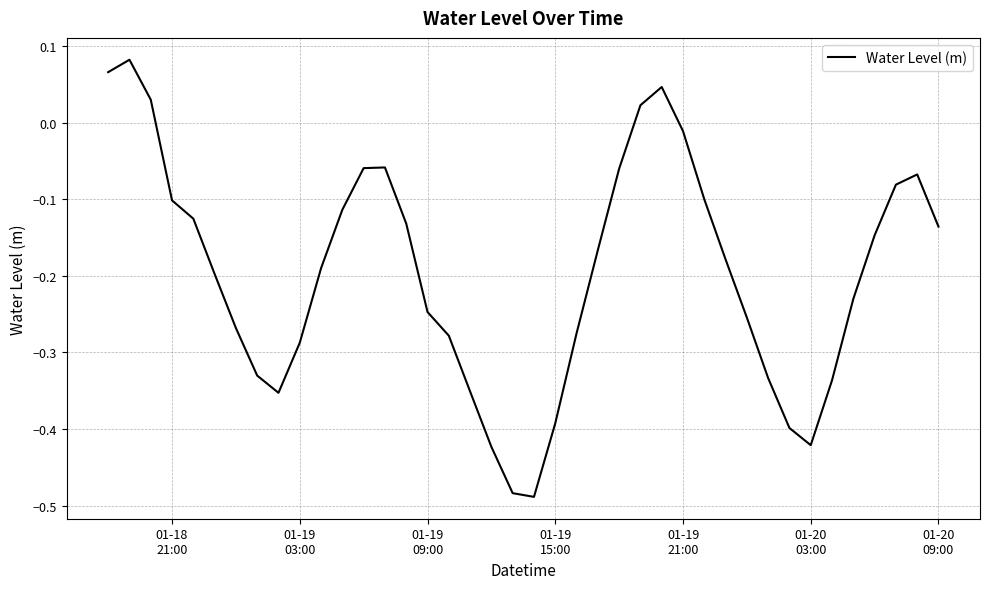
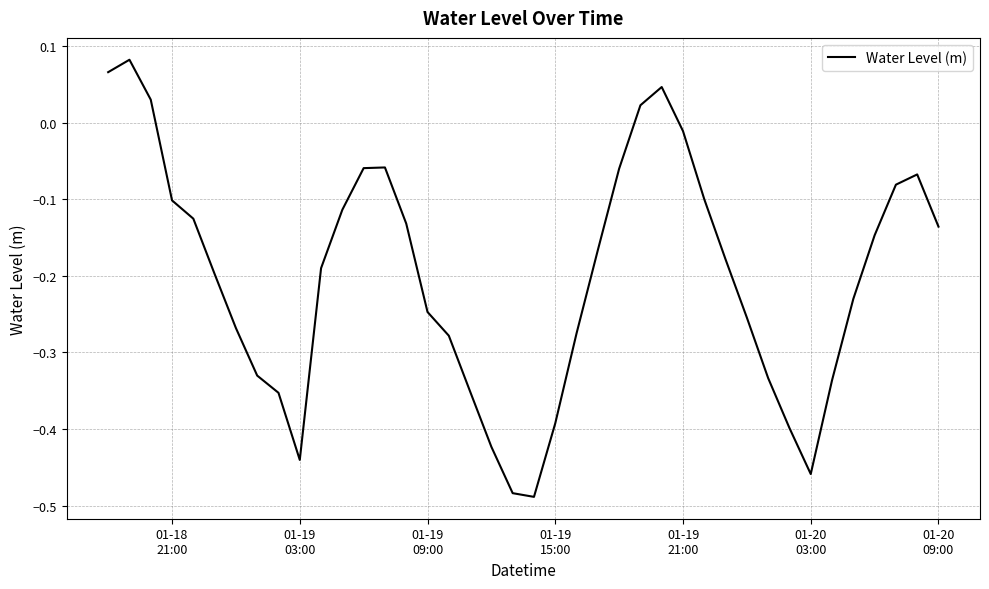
01-19 03:00: -0.29 -> -0.44
01-20 03:00: -0.42 -> -0.46
